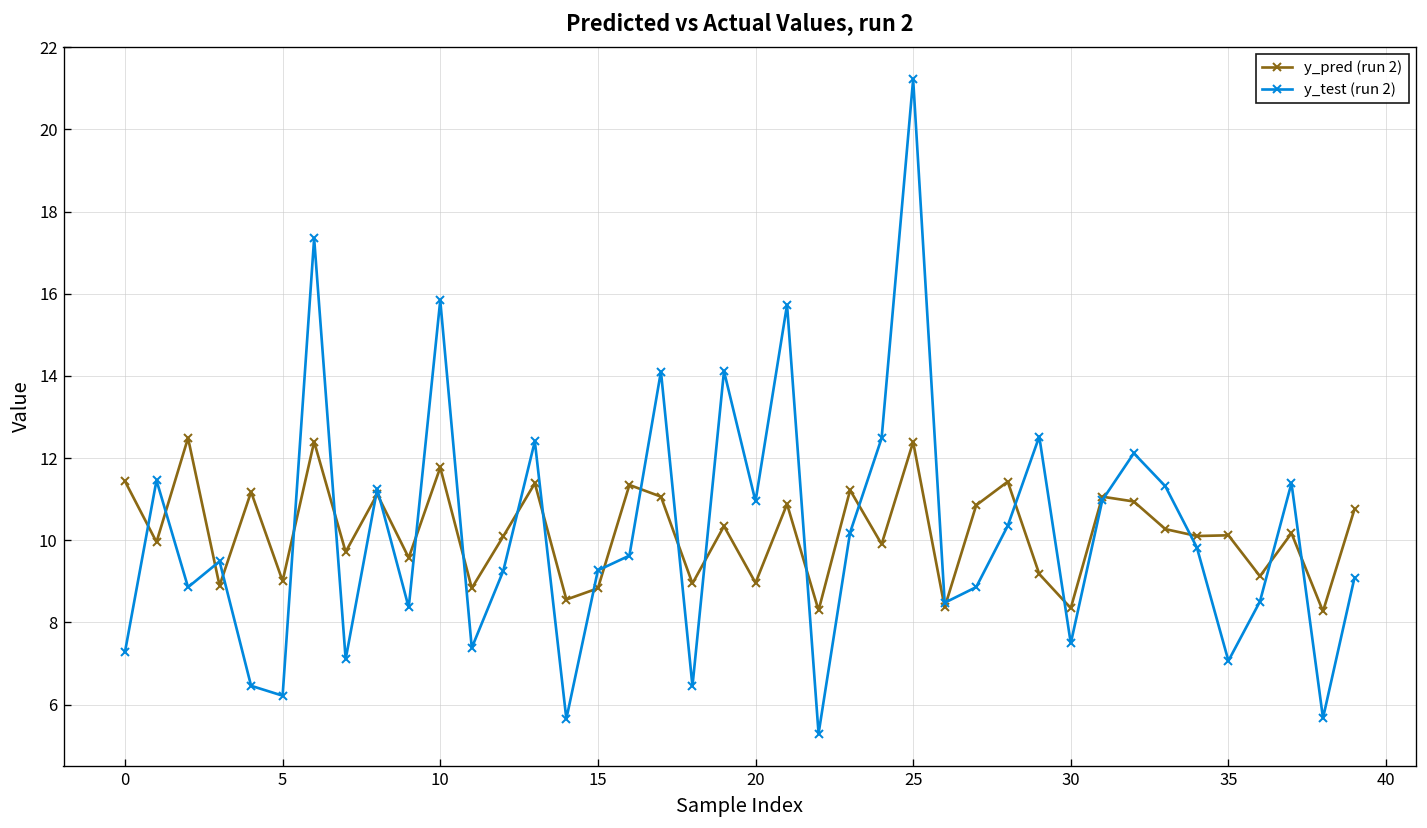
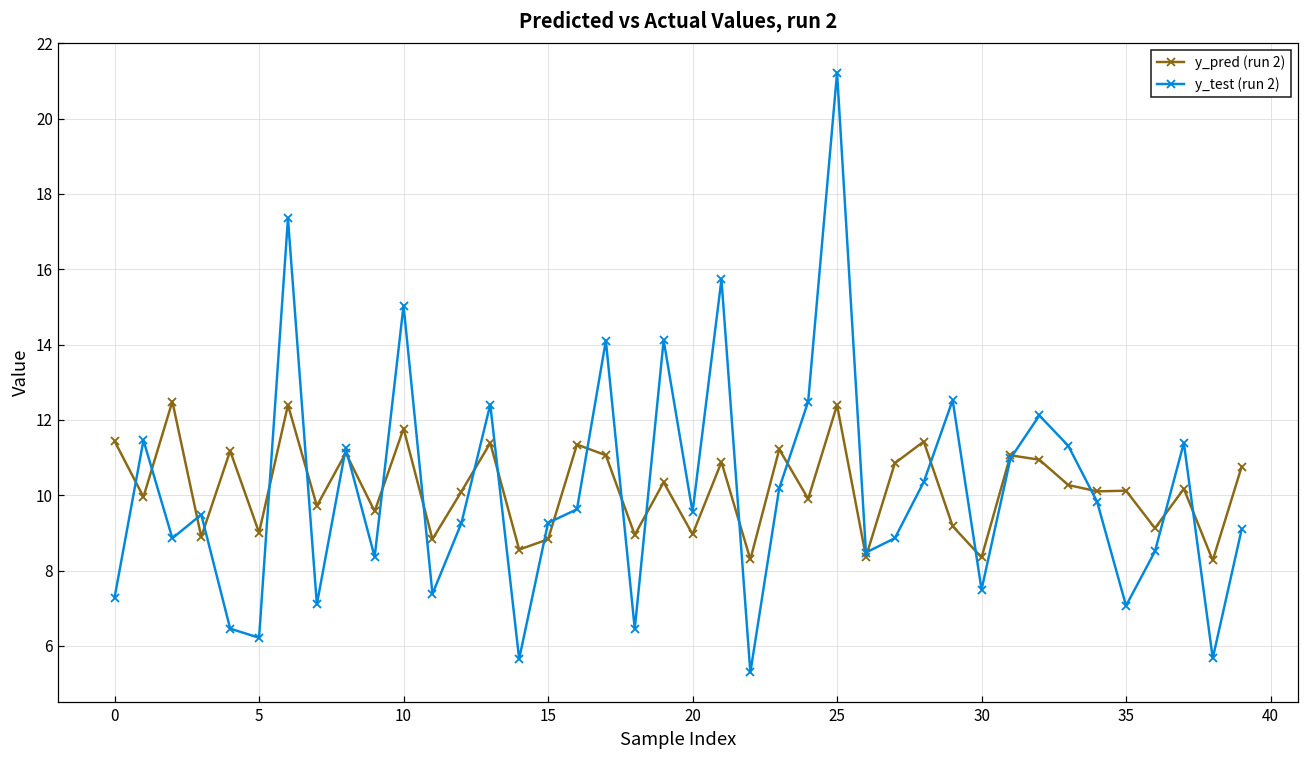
y_test (run 2), 10: 15.8 -> 15.0
y_test (run 2), 20: 10.9 -> 9.6
